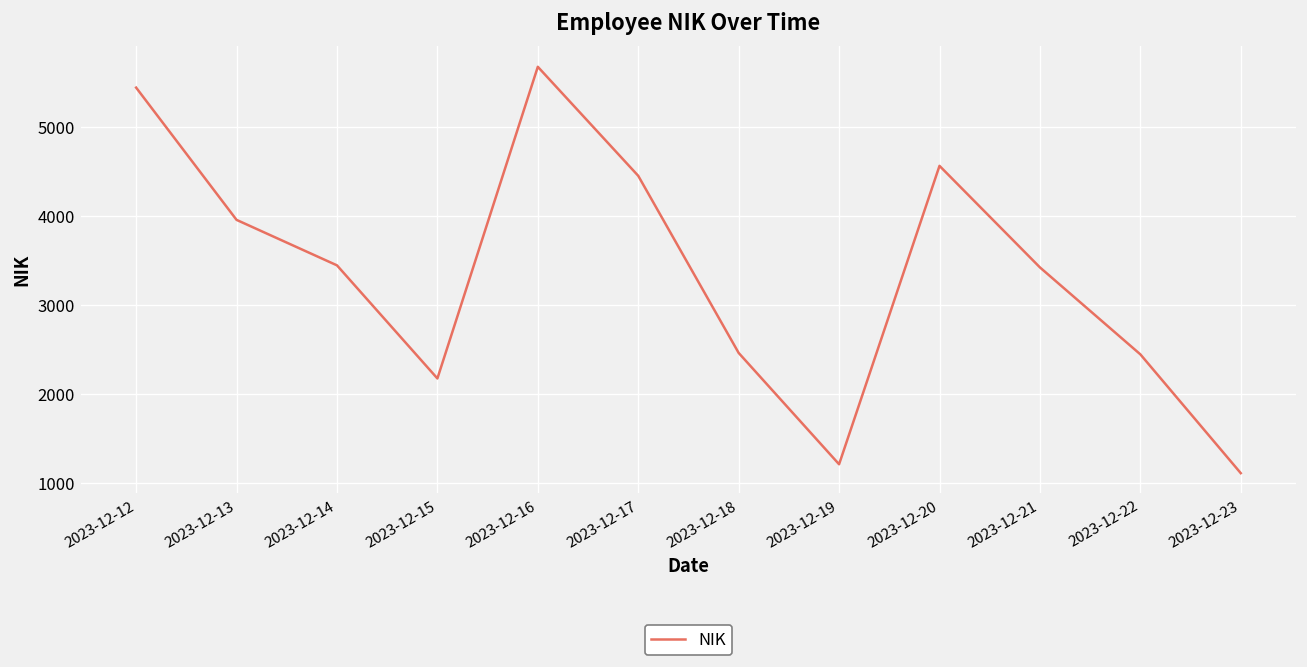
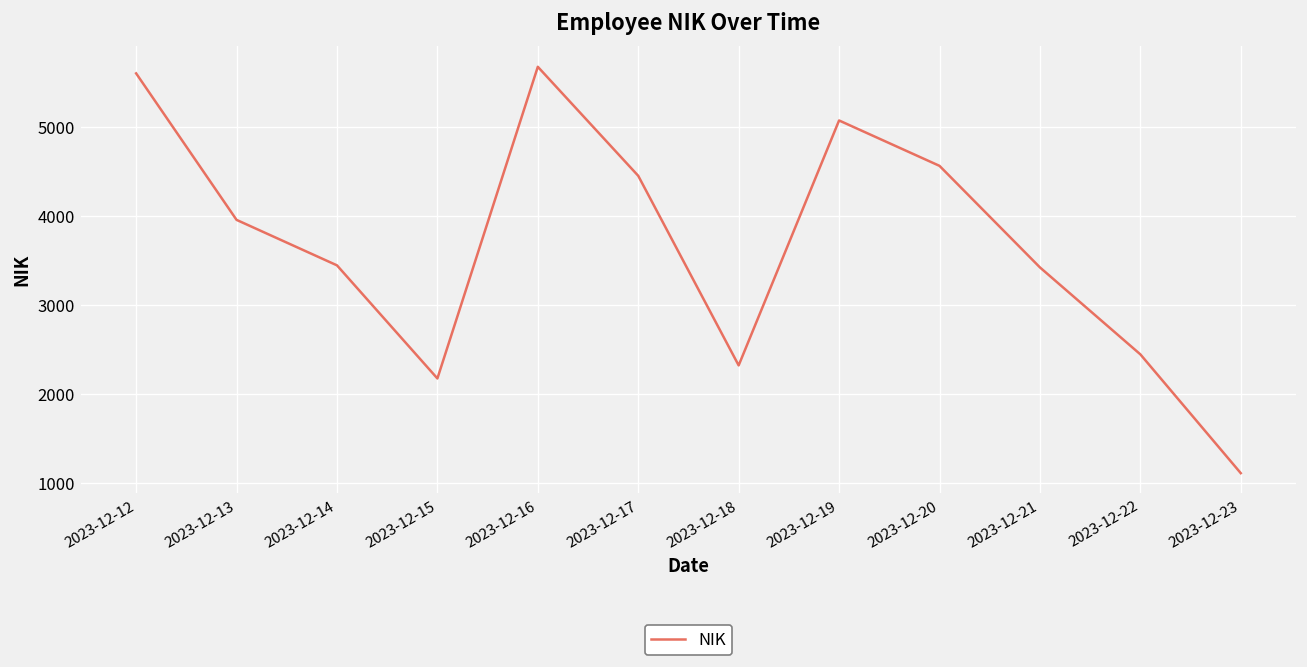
2023-12-12: 5400 -> 5600
2023-12-18: 2500 -> 2300
2023-12-19: 1200 -> 5100
